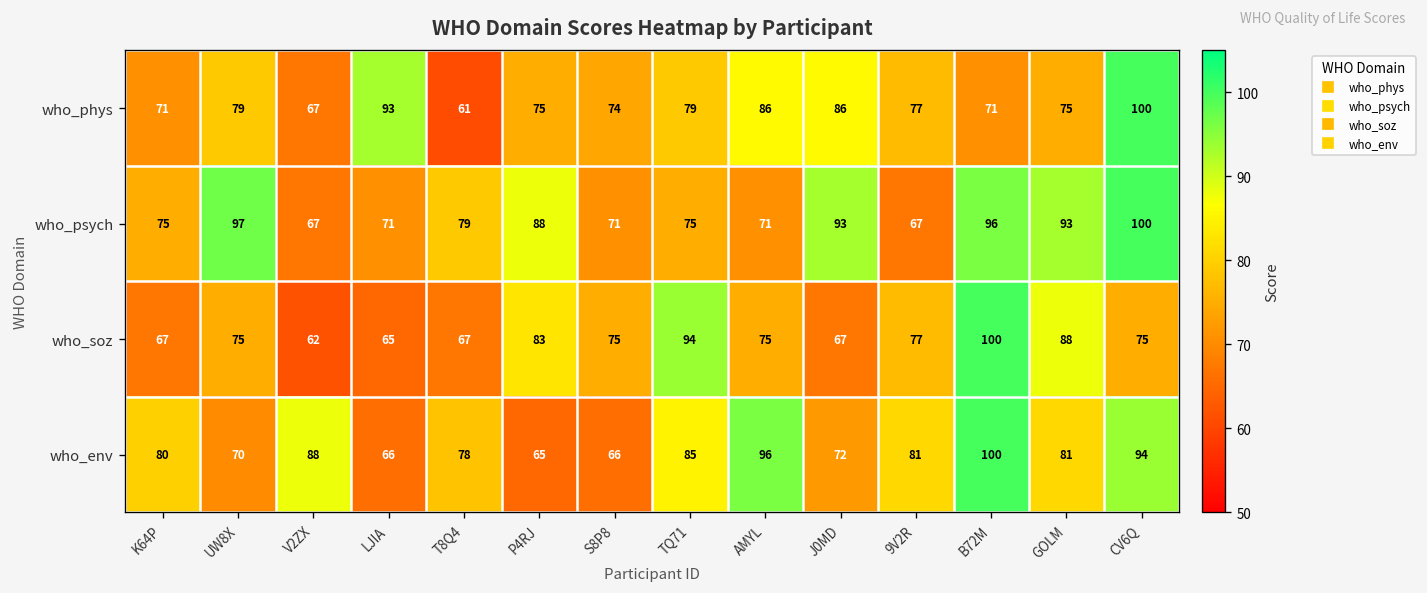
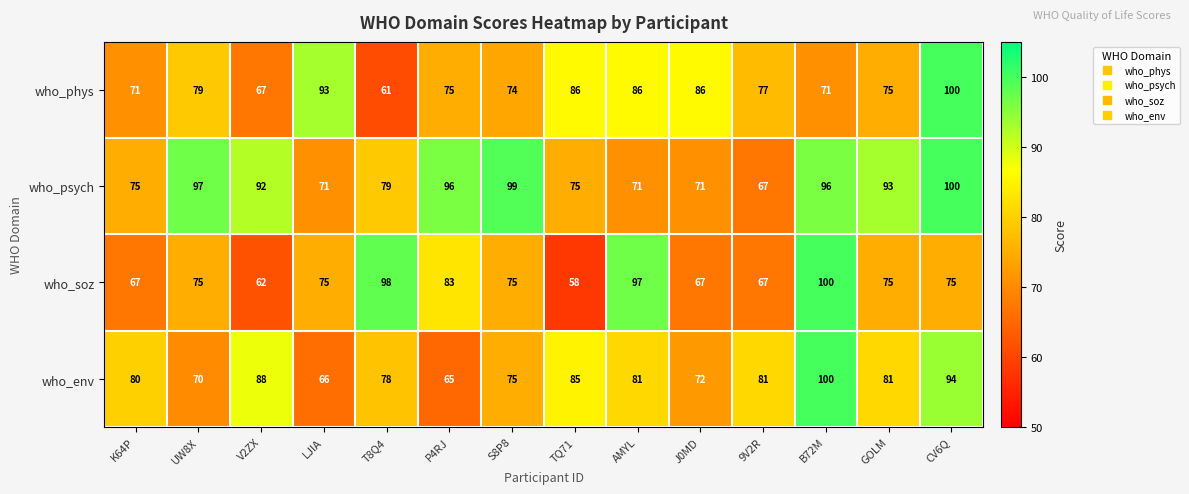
who_phys, TQ71: 79 -> 86
who_psych, V2ZX: 67 -> 92
who_psych, P4RJ: 88 -> 96
who_psych, S8P8: 71 -> 99
who_psych, J0MD: 93 -> 71
who_soz, LJIA: 65 -> 75
who_soz, T8Q4: 67 -> 98
who_soz, TQ71: 94 -> 58
who_soz, AMYL: 75 -> 97
who_soz, 9V2R: 77 -> 67
who_soz, GOLM: 88 -> 75
who_env, S8P8: 66 -> 75
who_env, AMYL: 96 -> 81
